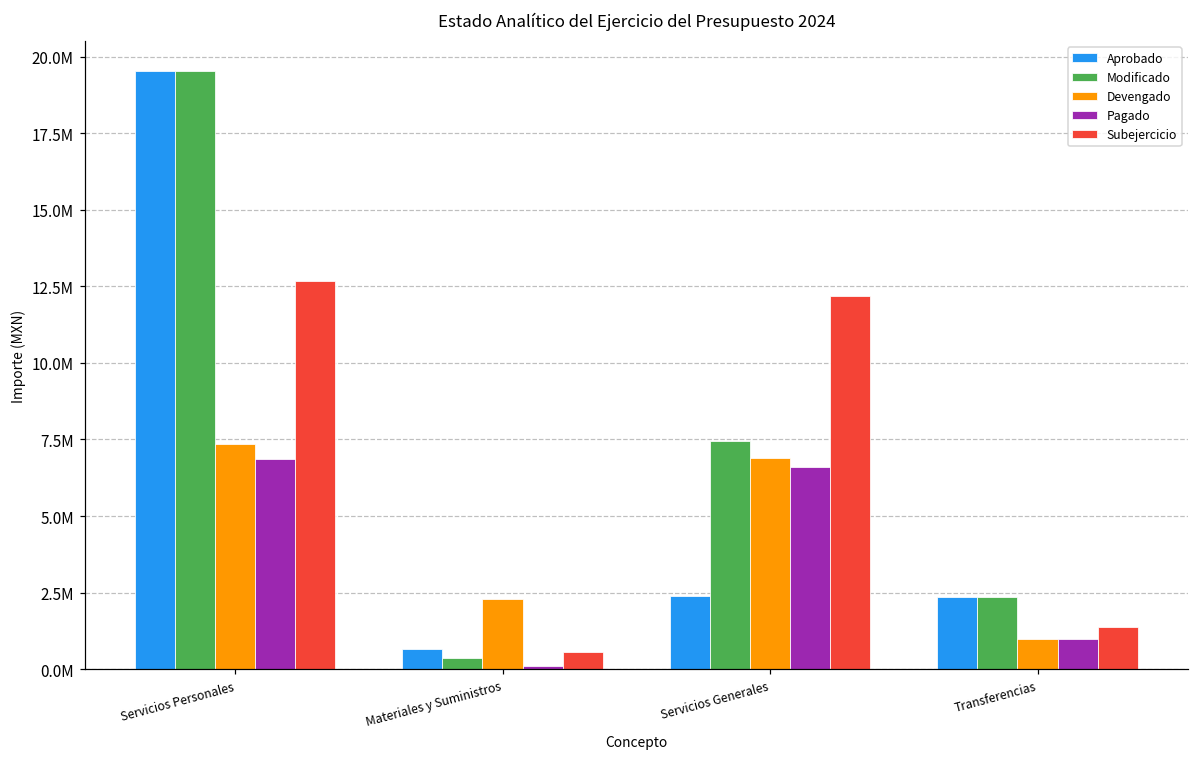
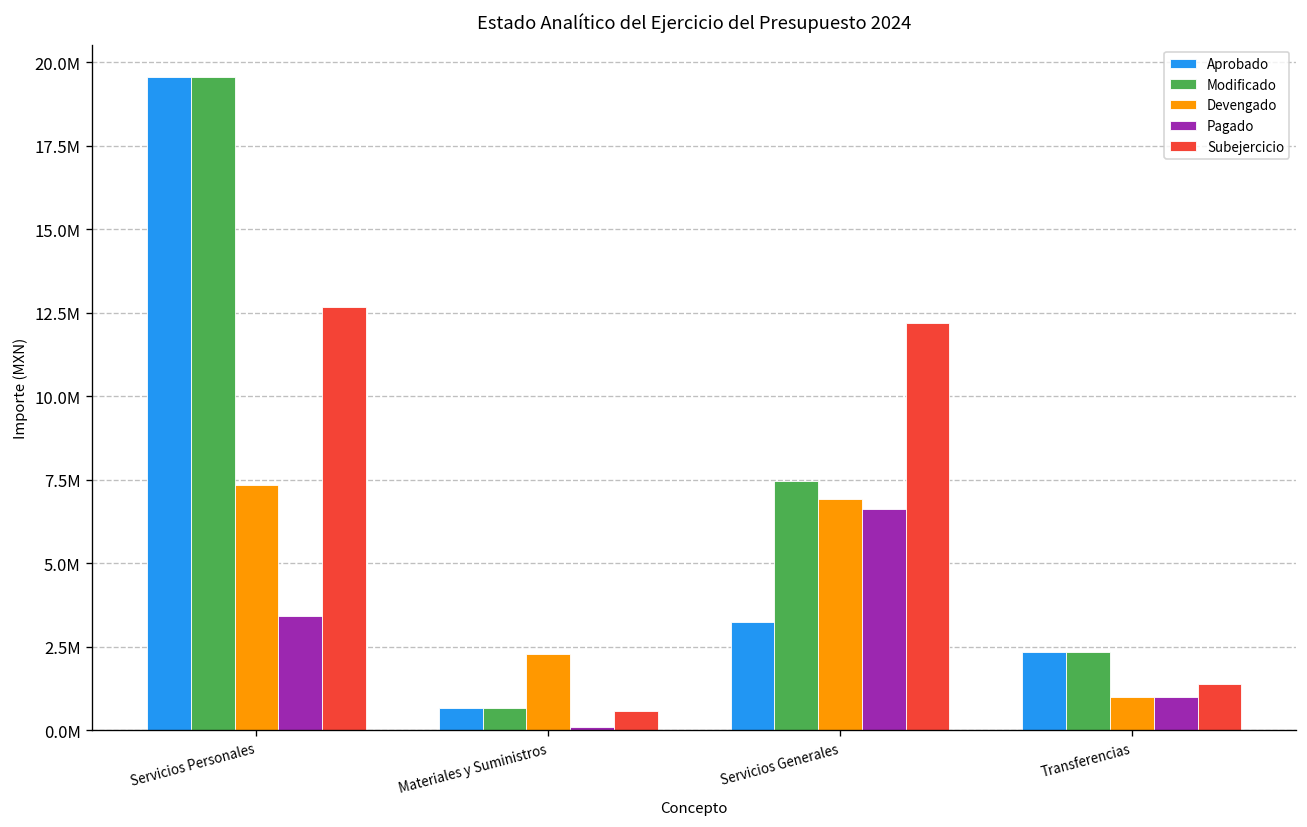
Pagado, Servicios Personales: 6900000 -> 3400000
Modificado, Materiales y Suministros: 400000 -> 700000
Aprobado, Servicios Generales: 2400000 -> 3200000
